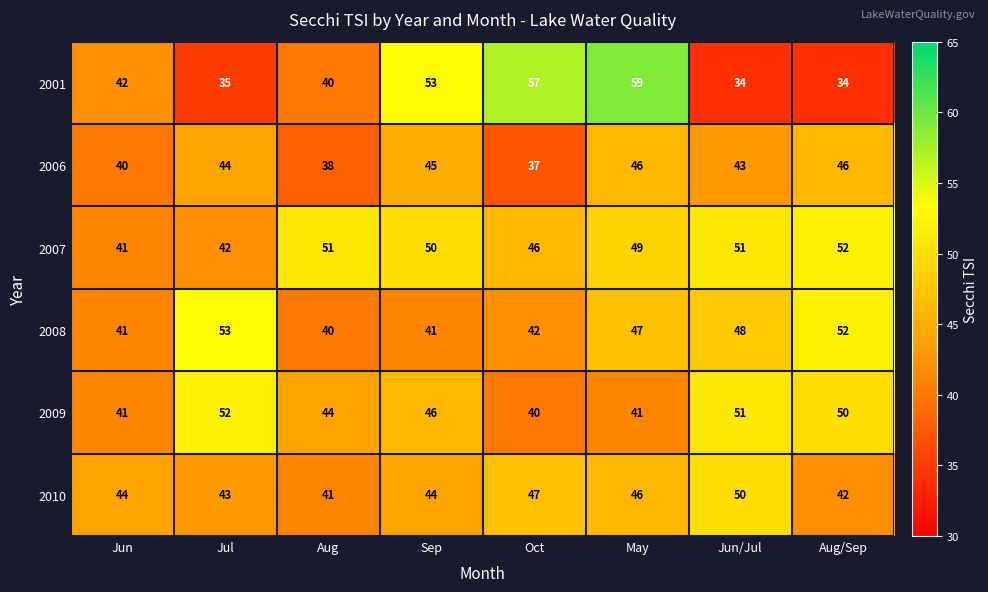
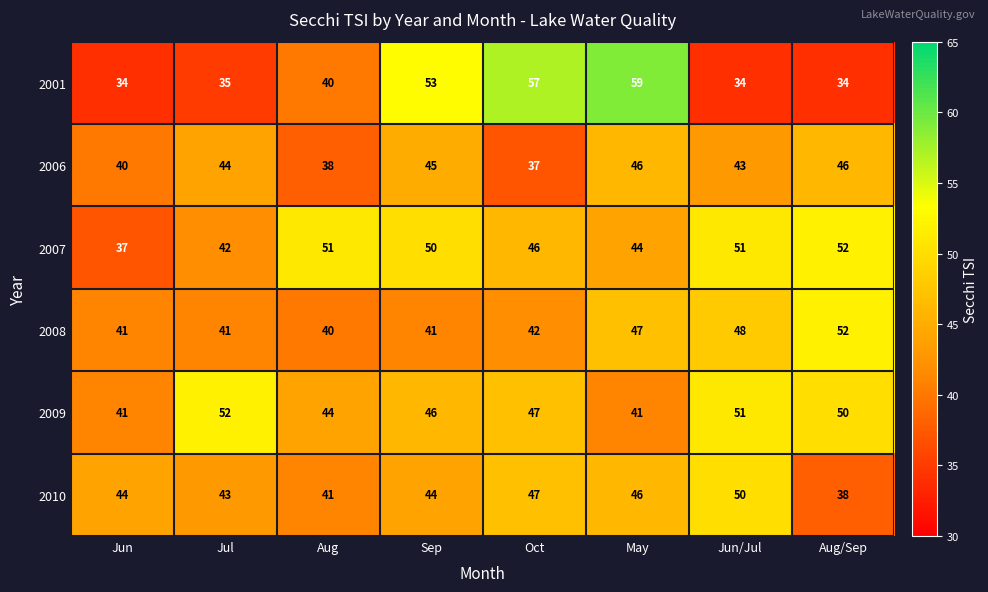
2001, Jun: 42 -> 34
2007, Jun: 41 -> 37
2007, May: 49 -> 44
2008, Jul: 53 -> 41
2009, Oct: 40 -> 47
2010, Aug/Sep: 42 -> 38
